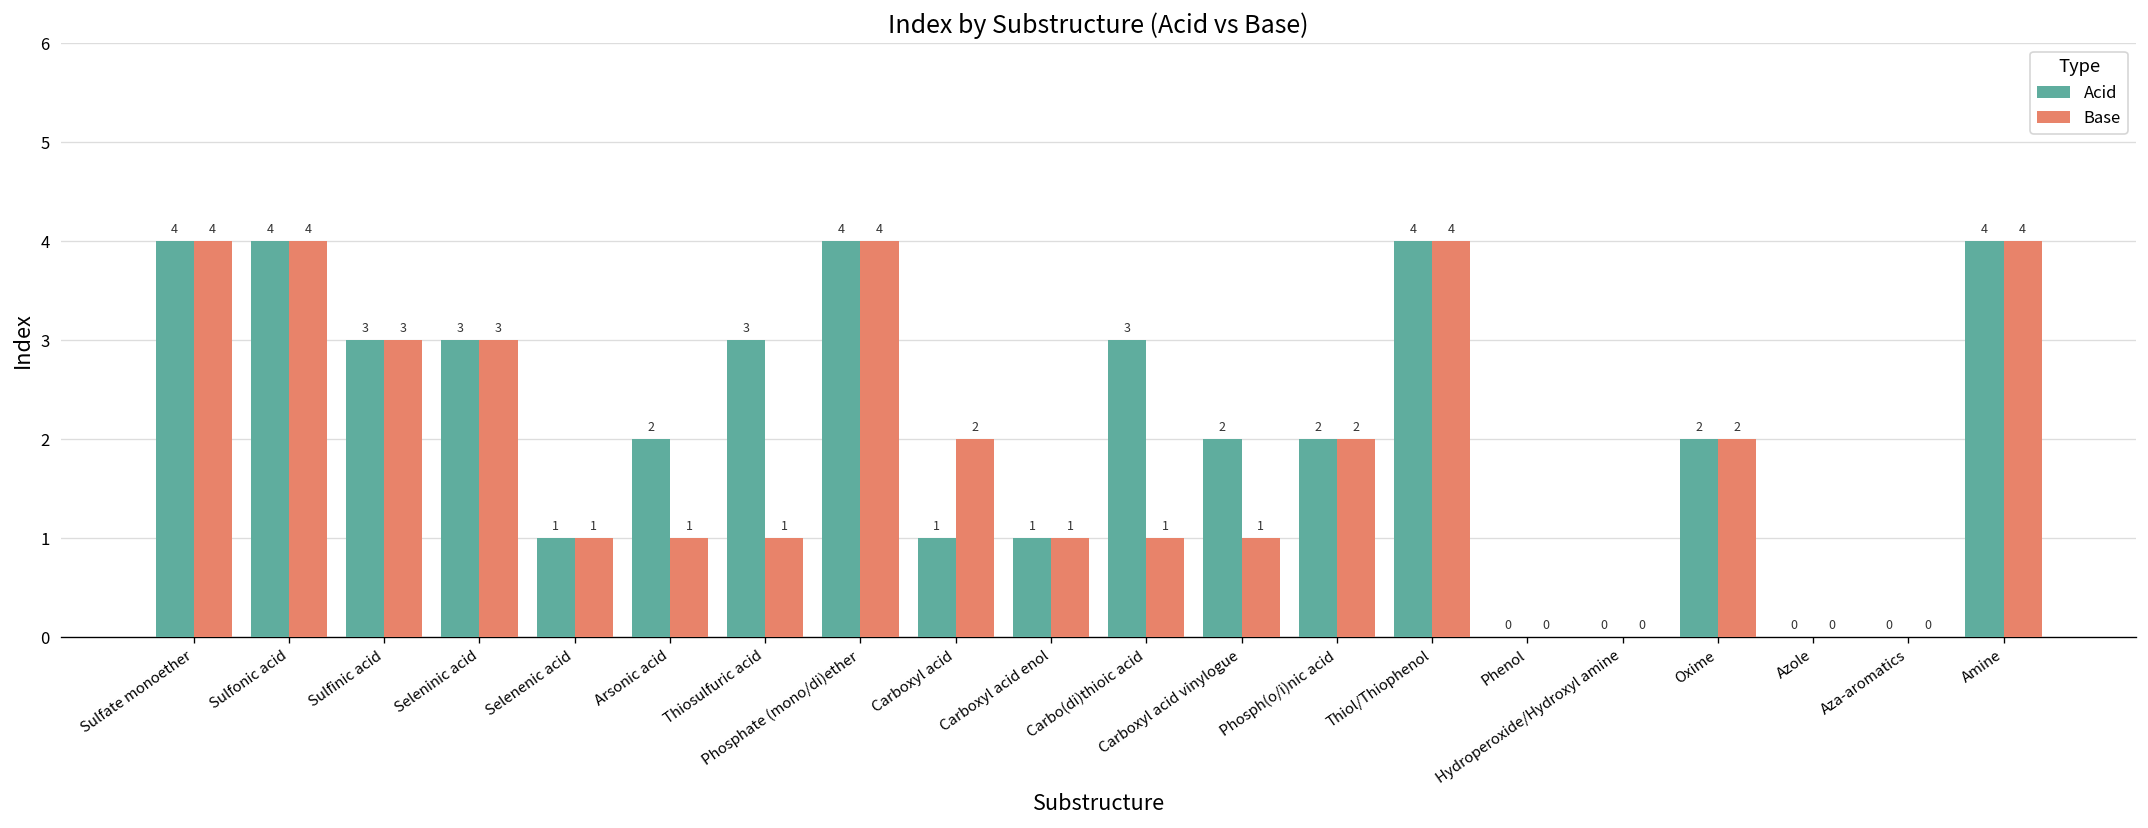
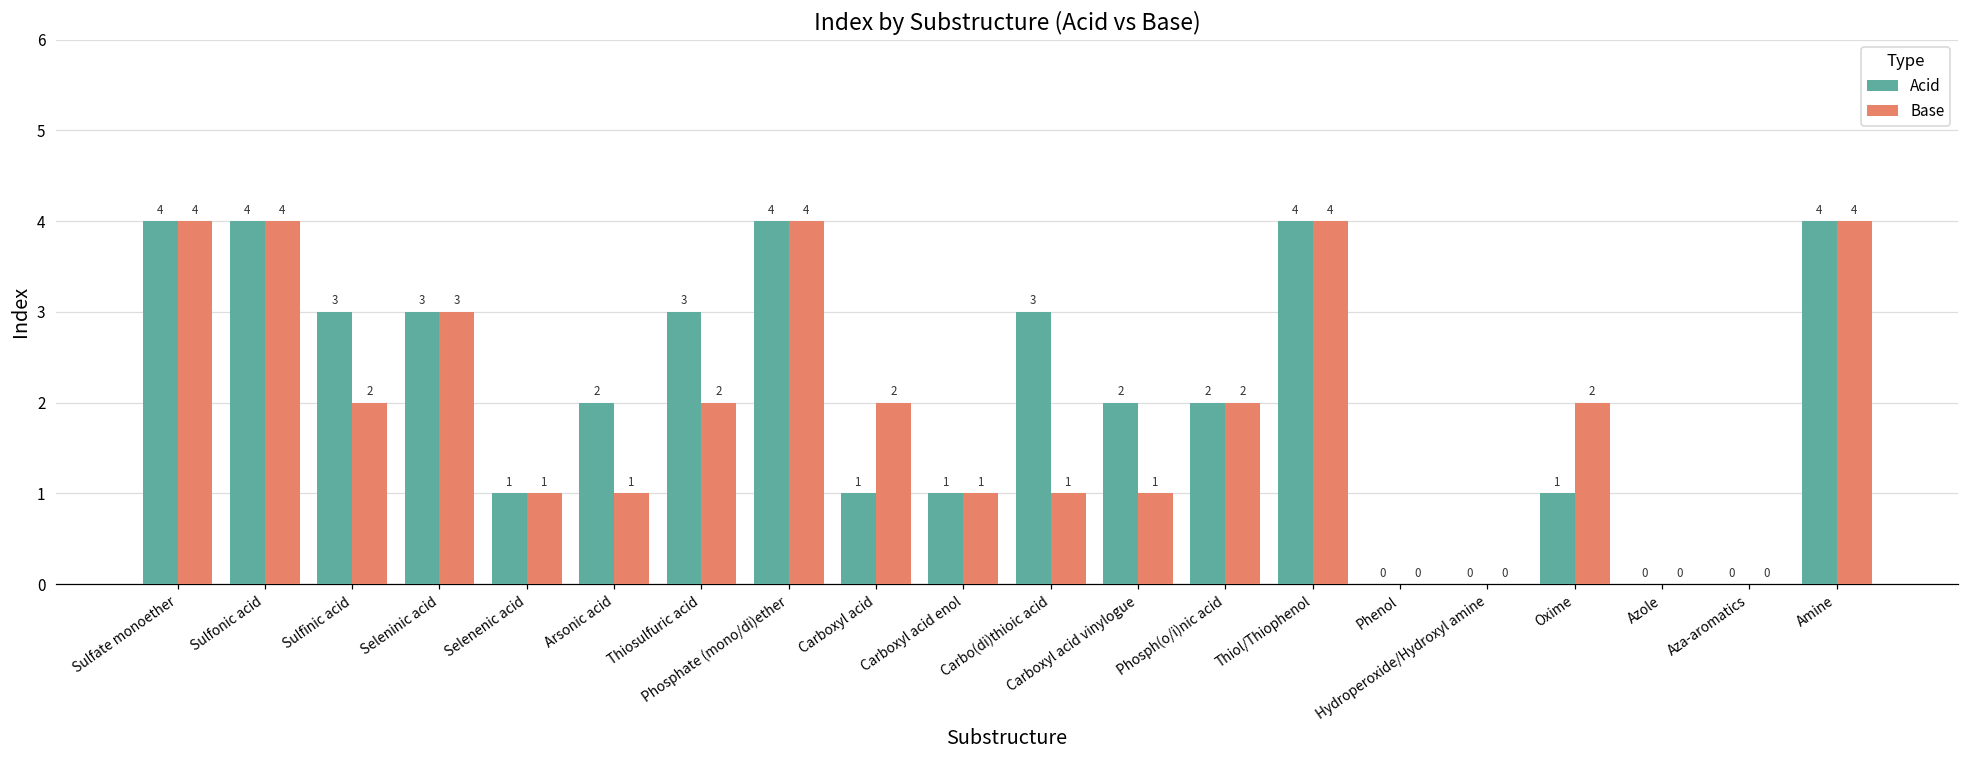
Base, Sulfinic acid: 3 -> 2
Base, Thiosulfuric acid: 1 -> 2
Acid, Oxime: 2 -> 1
